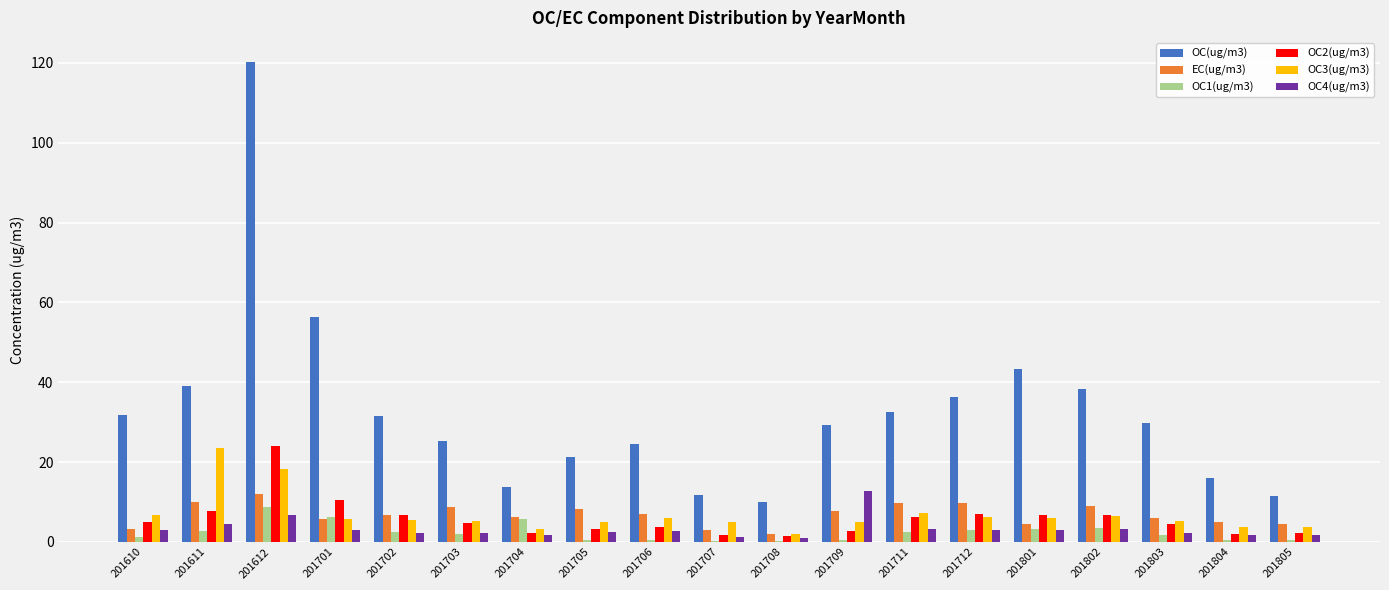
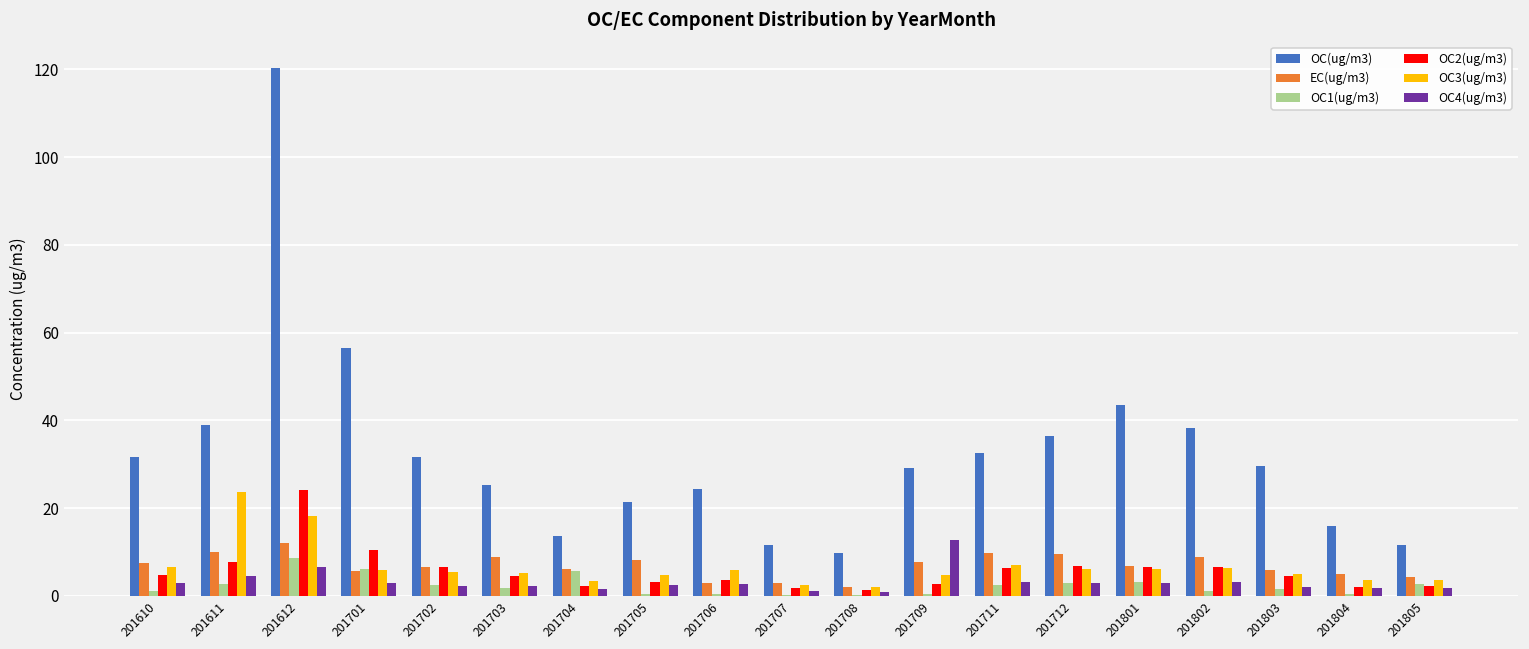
EC(ug/m3), 201610: 3 -> 8
EC(ug/m3), 201706: 7 -> 3
OC3(ug/m3), 201707: 5 -> 2
EC(ug/m3), 201801: 4 -> 7
OC1(ug/m3), 201802: 3 -> 1
OC1(ug/m3), 201805: 0 -> 3
